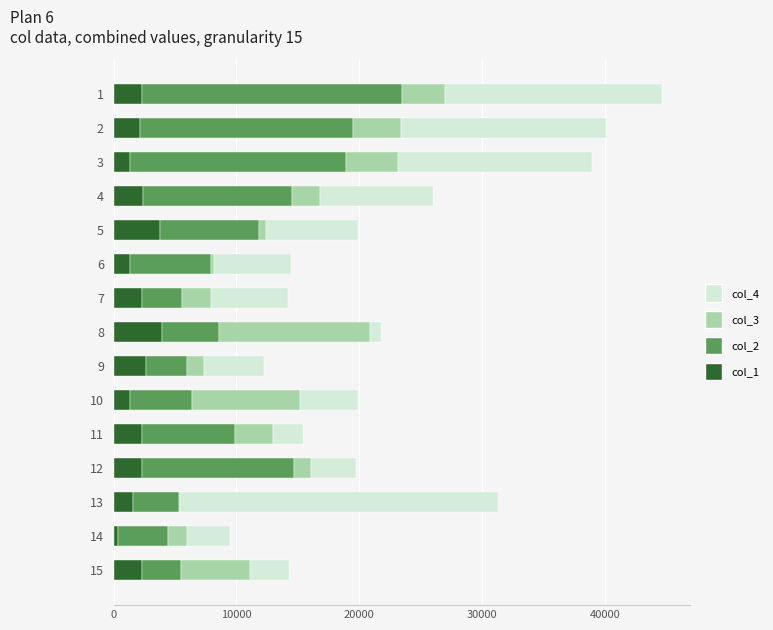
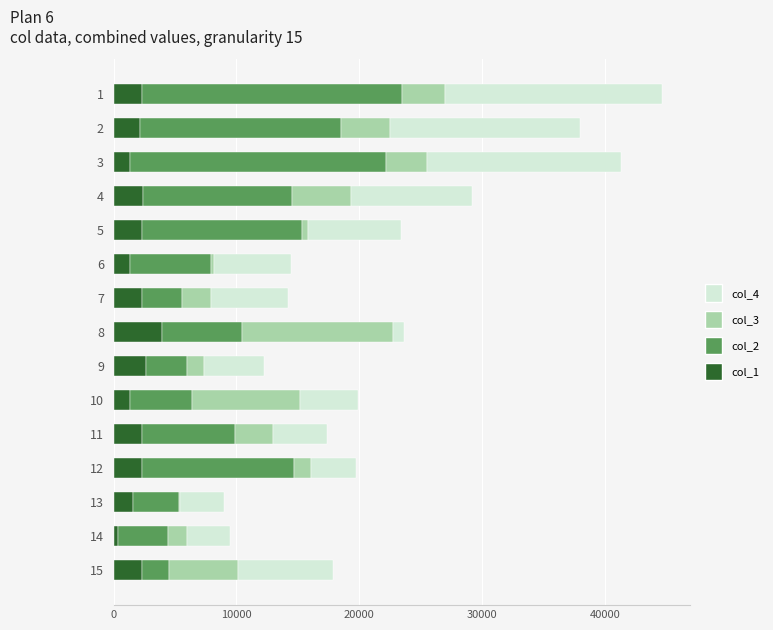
col_2, 2: 17400 -> 16400
col_4, 2: 16700 -> 15500
col_2, 3: 17600 -> 20900
col_3, 3: 4200 -> 3300
col_3, 4: 2300 -> 4800
col_4, 4: 9200 -> 9900
col_1, 5: 3800 -> 2300
col_2, 5: 8100 -> 13000
col_2, 8: 4600 -> 6500
col_4, 11: 2500 -> 4400
col_4, 13: 25800 -> 3600
col_2, 15: 3200 -> 2200
col_4, 15: 3200 -> 7700
